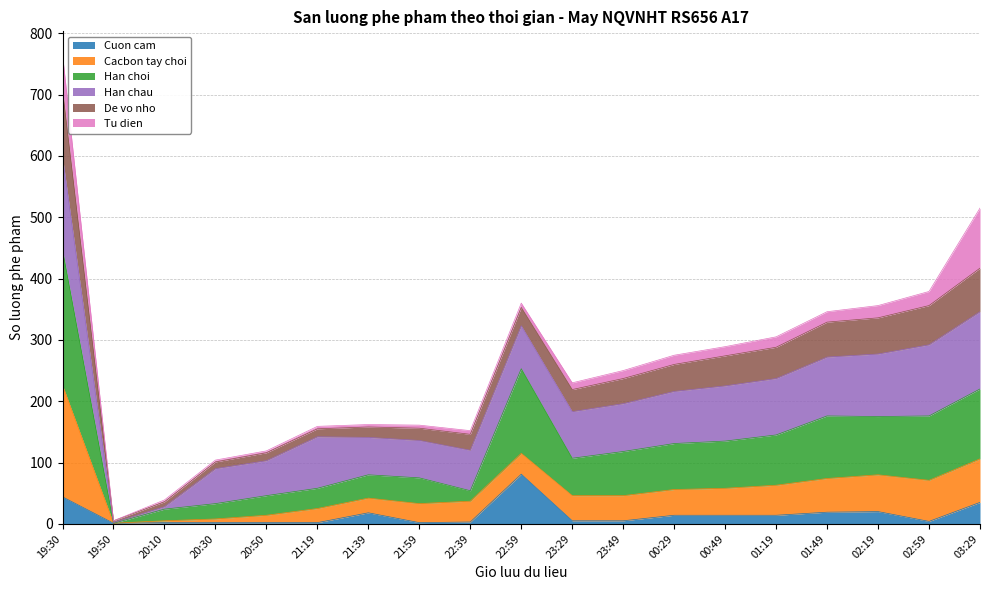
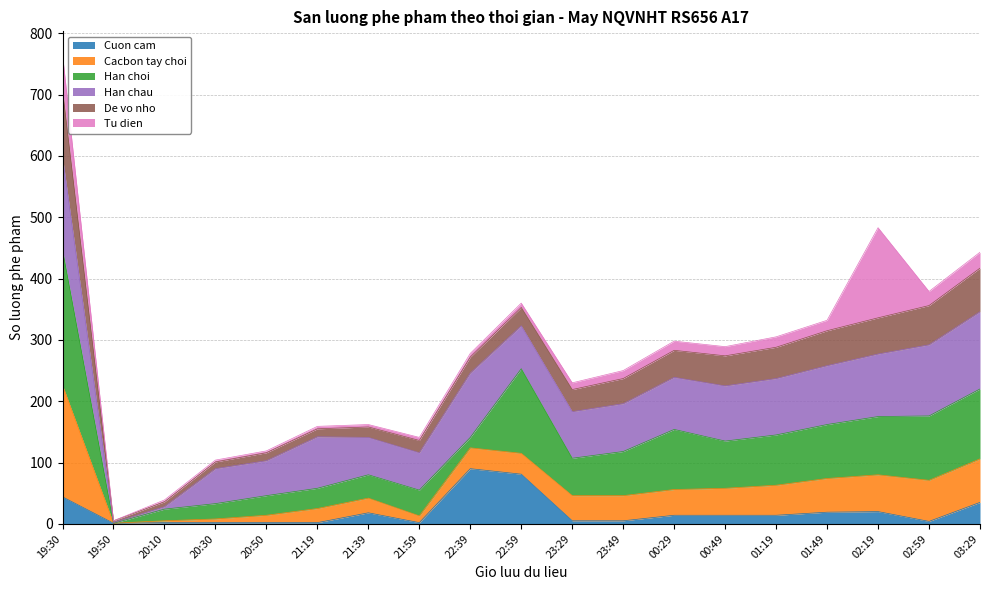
Cacbon tay choi, 21:59: 30 -> 10
Cuon cam, 22:39: 0 -> 90
Han chau, 22:39: 70 -> 110
Han choi, 00:29: 80 -> 100
Han choi, 01:49: 100 -> 90
Tu dien, 02:19: 20 -> 150
Tu dien, 03:29: 100 -> 30
